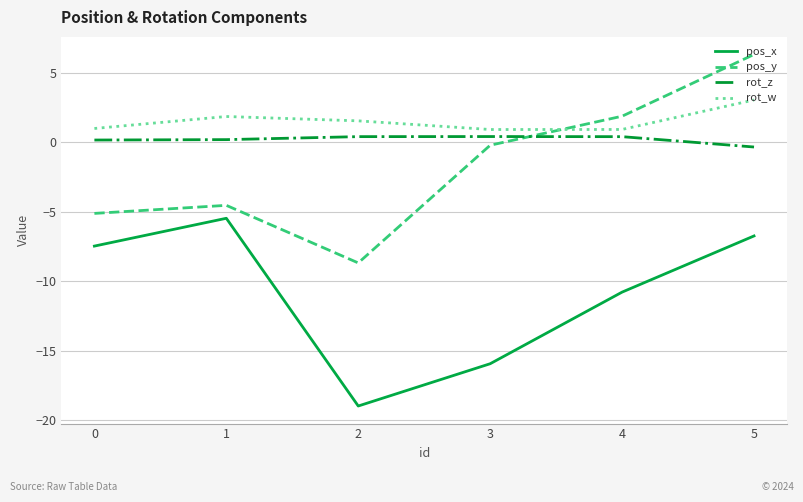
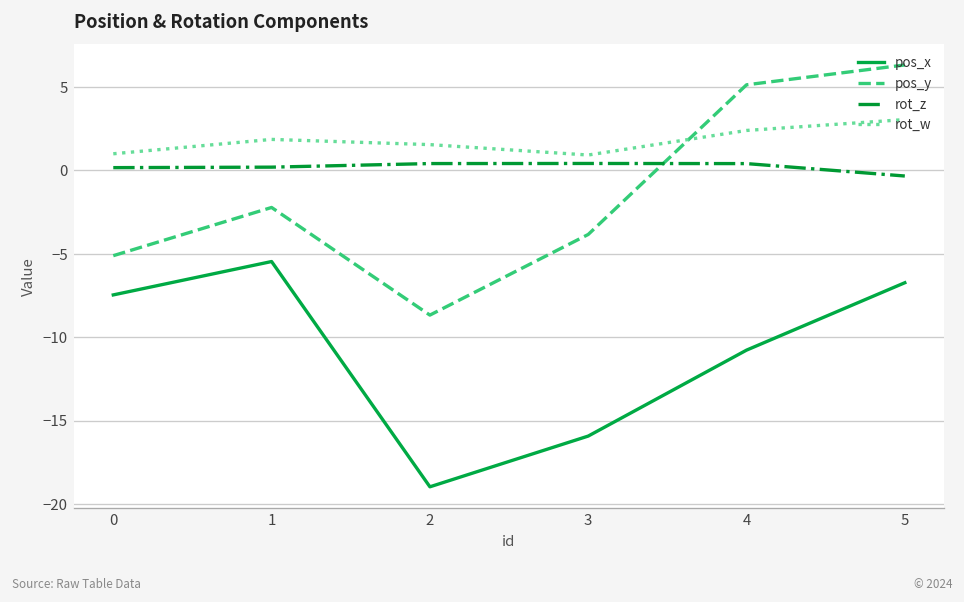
pos_y, 1: -4.5 -> -2.2
pos_y, 3: -0.2 -> -3.8
pos_y, 4: 1.9 -> 5.1
rot_w, 4: 0.9 -> 2.4
